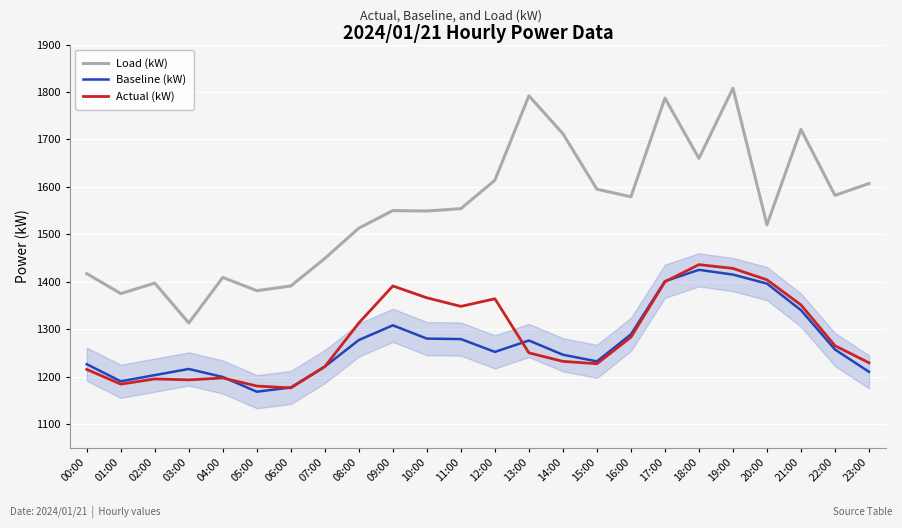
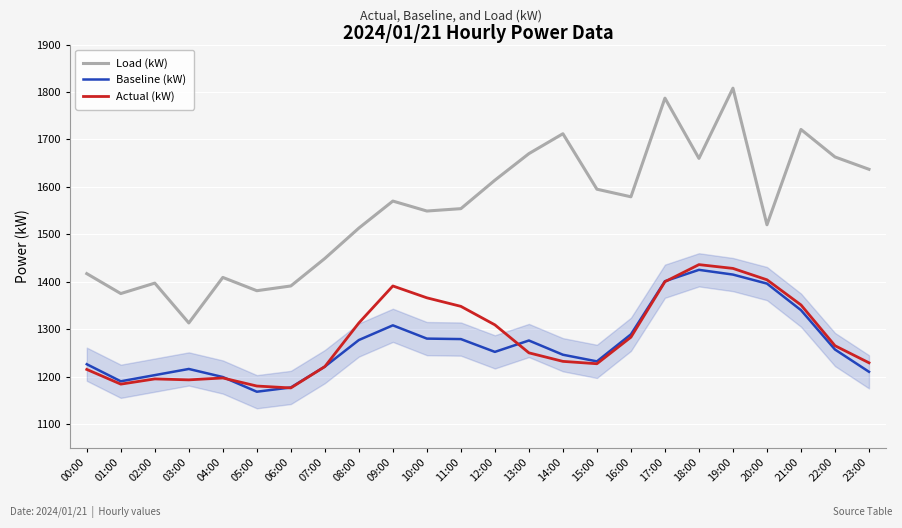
Load (kW), 09:00: 1550 -> 1570
Actual (kW), 12:00: 1360 -> 1310
Load (kW), 13:00: 1790 -> 1670
Load (kW), 22:00: 1580 -> 1660
Load (kW), 23:00: 1610 -> 1640
